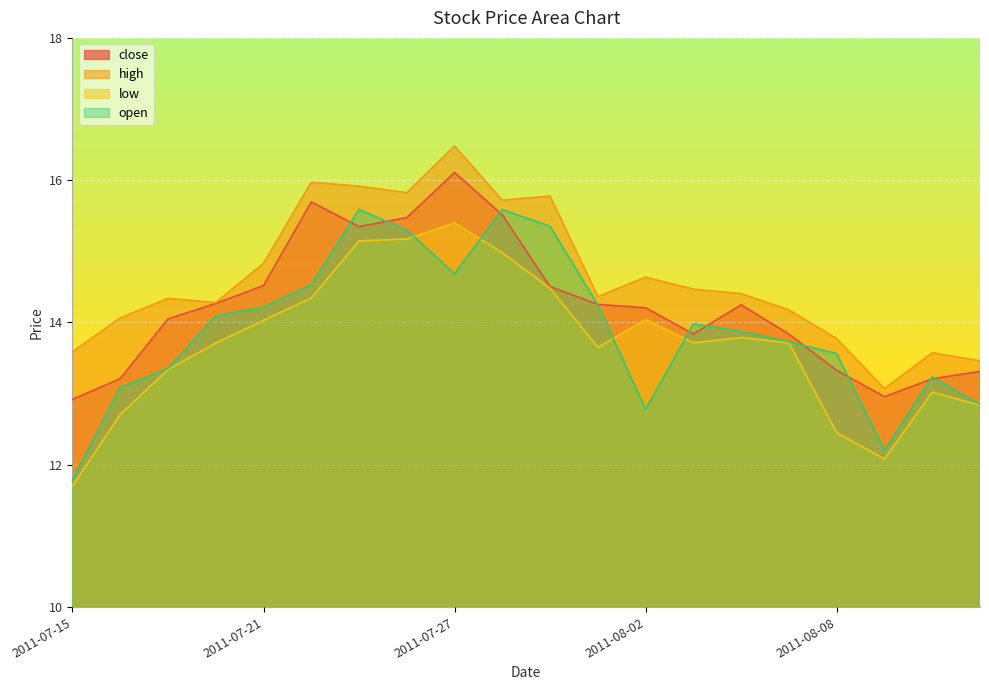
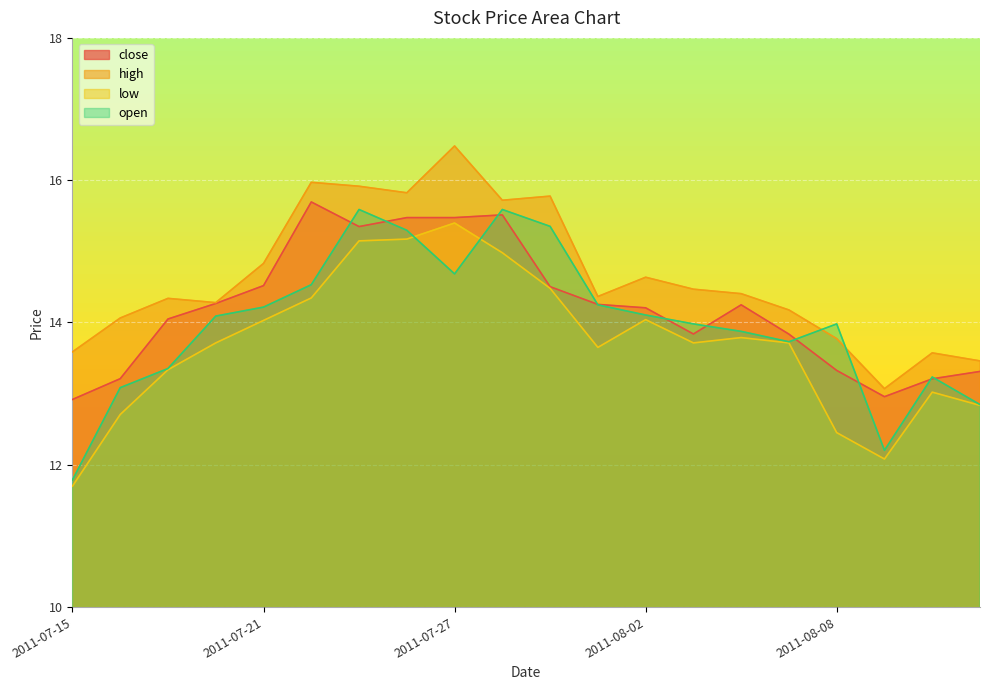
close, 2011-07-27: 16.1 -> 15.5
open, 2011-08-02: 12.8 -> 14.1
open, 2011-08-08: 13.6 -> 14.0
